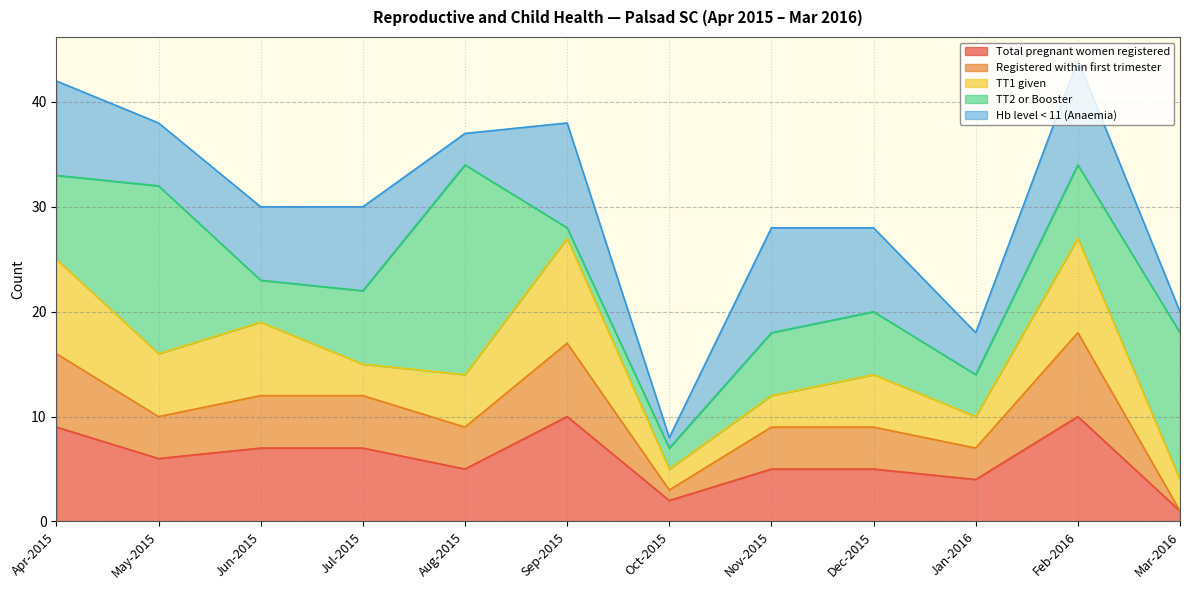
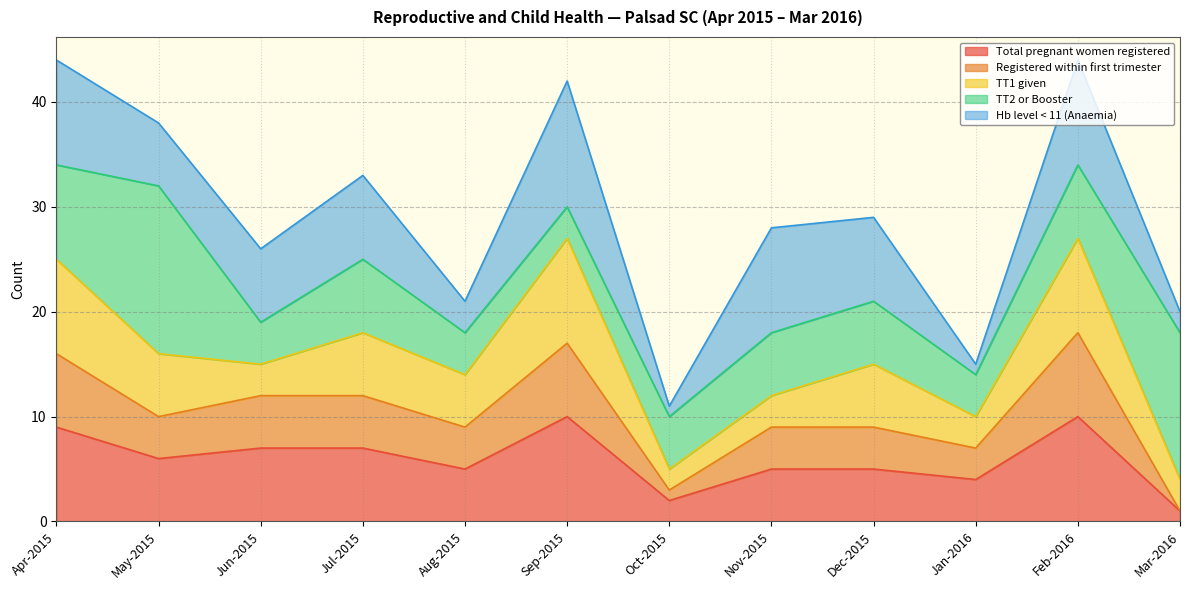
TT2 or Booster, Apr-2015: 8 -> 9
Hb level < 11 (Anaemia), Apr-2015: 9 -> 10
TT1 given, Jun-2015: 7 -> 3
TT1 given, Jul-2015: 3 -> 6
TT2 or Booster, Aug-2015: 20 -> 4
TT2 or Booster, Sep-2015: 1 -> 3
Hb level < 11 (Anaemia), Sep-2015: 10 -> 12
TT2 or Booster, Oct-2015: 2 -> 5
TT1 given, Dec-2015: 5 -> 6
Hb level < 11 (Anaemia), Jan-2016: 4 -> 1
